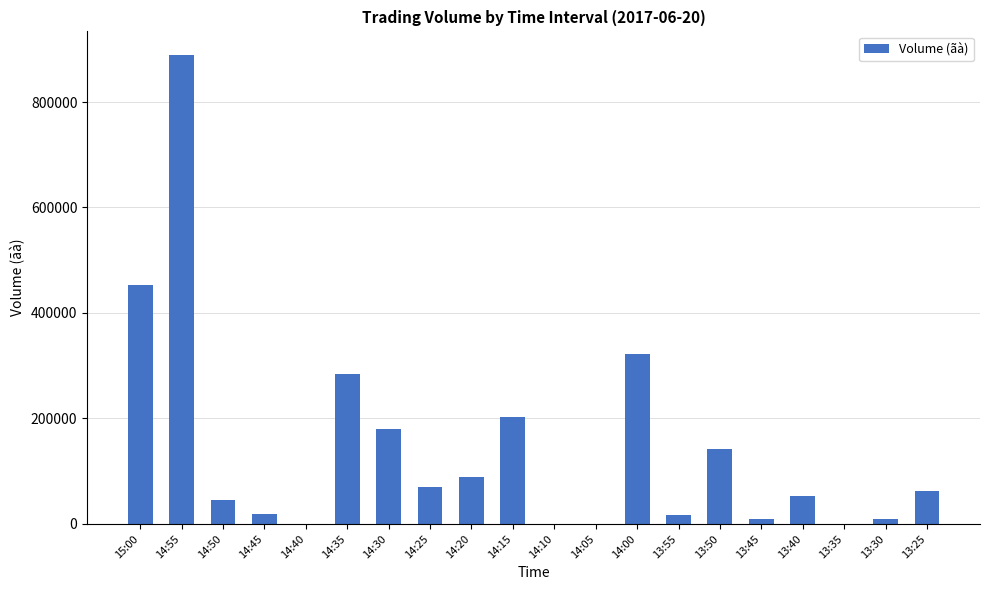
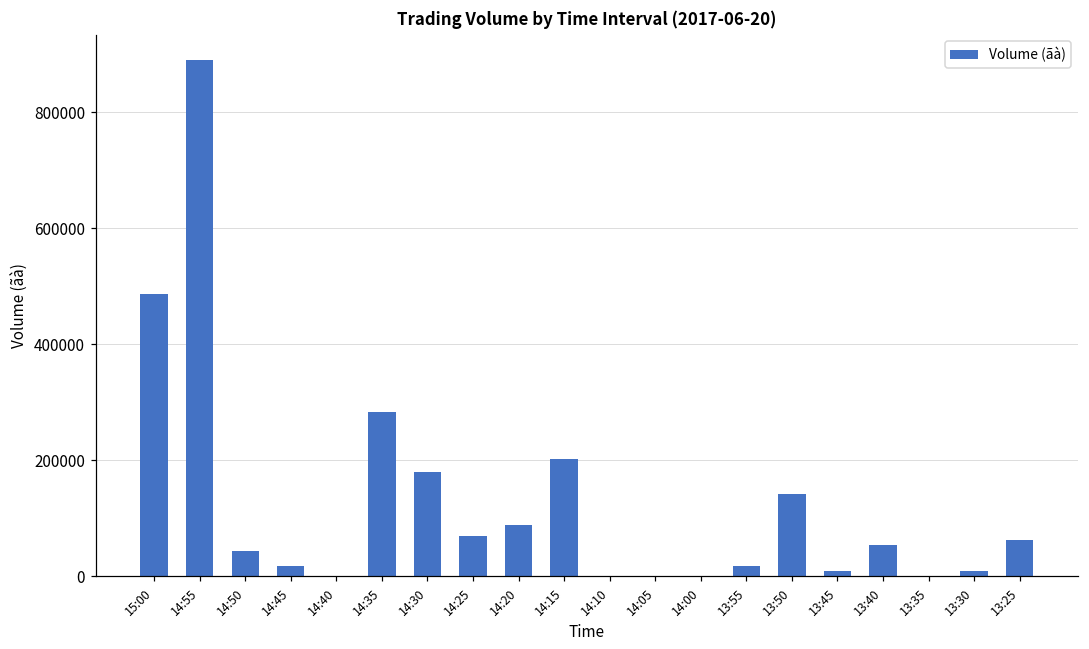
15:00: 450000 -> 490000
14:00: 320000 -> 0
